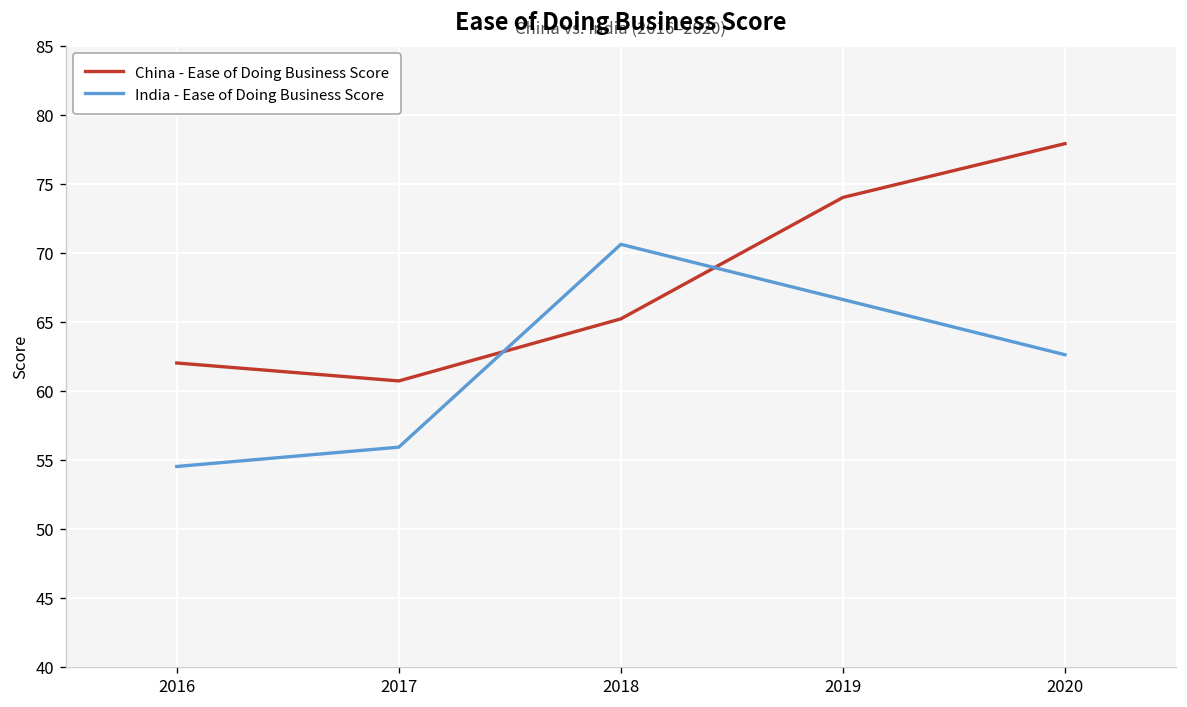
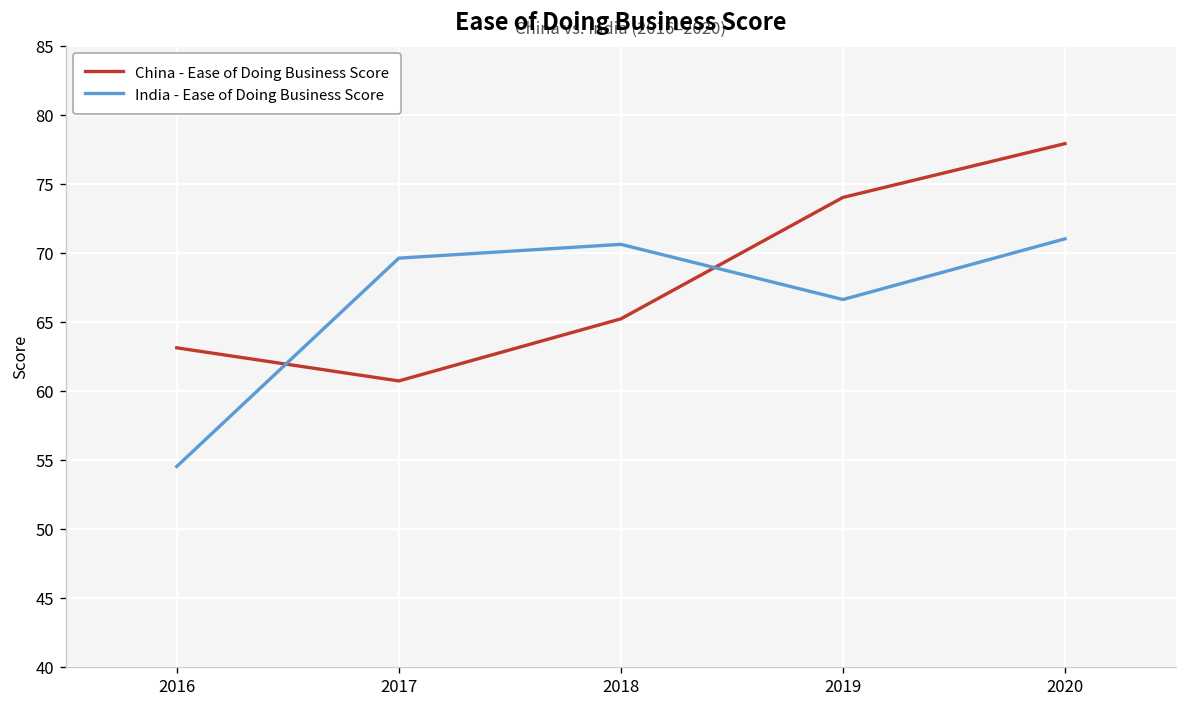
China - Ease of Doing Business Score, 2016: 62.0 -> 63.1
India - Ease of Doing Business Score, 2017: 55.9 -> 69.6
India - Ease of Doing Business Score, 2020: 62.6 -> 71.0
